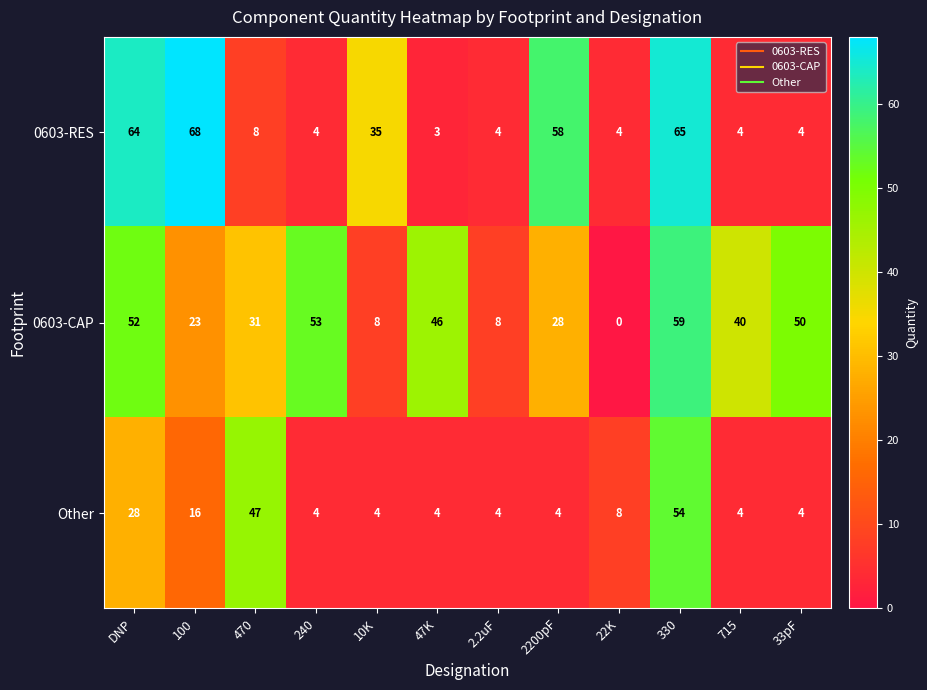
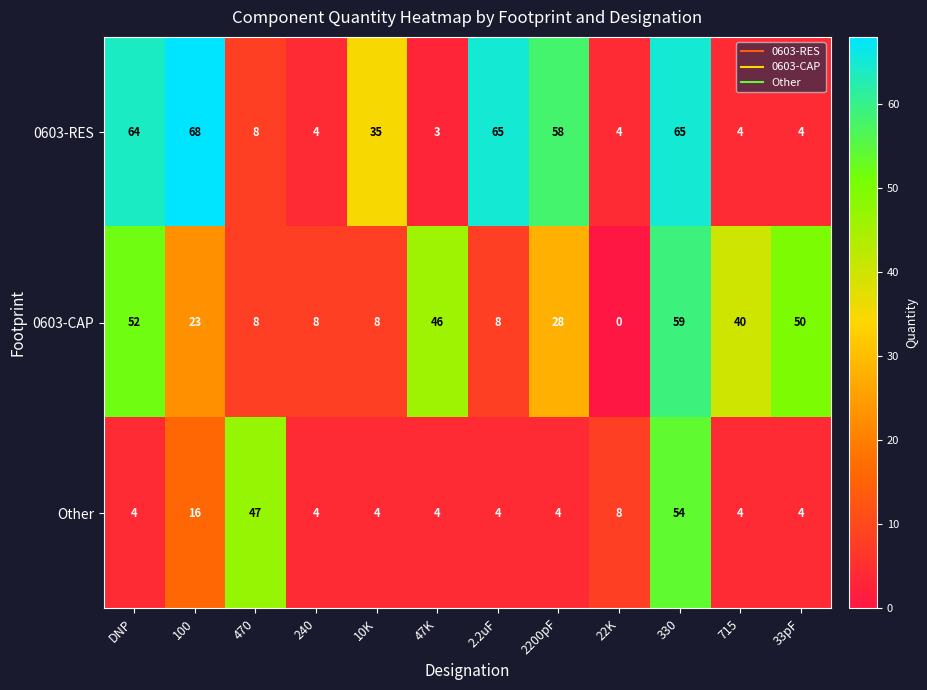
0603-RES, 2.2uF: 4 -> 65
0603-CAP, 470: 31 -> 8
0603-CAP, 240: 53 -> 8
Other, DNP: 28 -> 4
